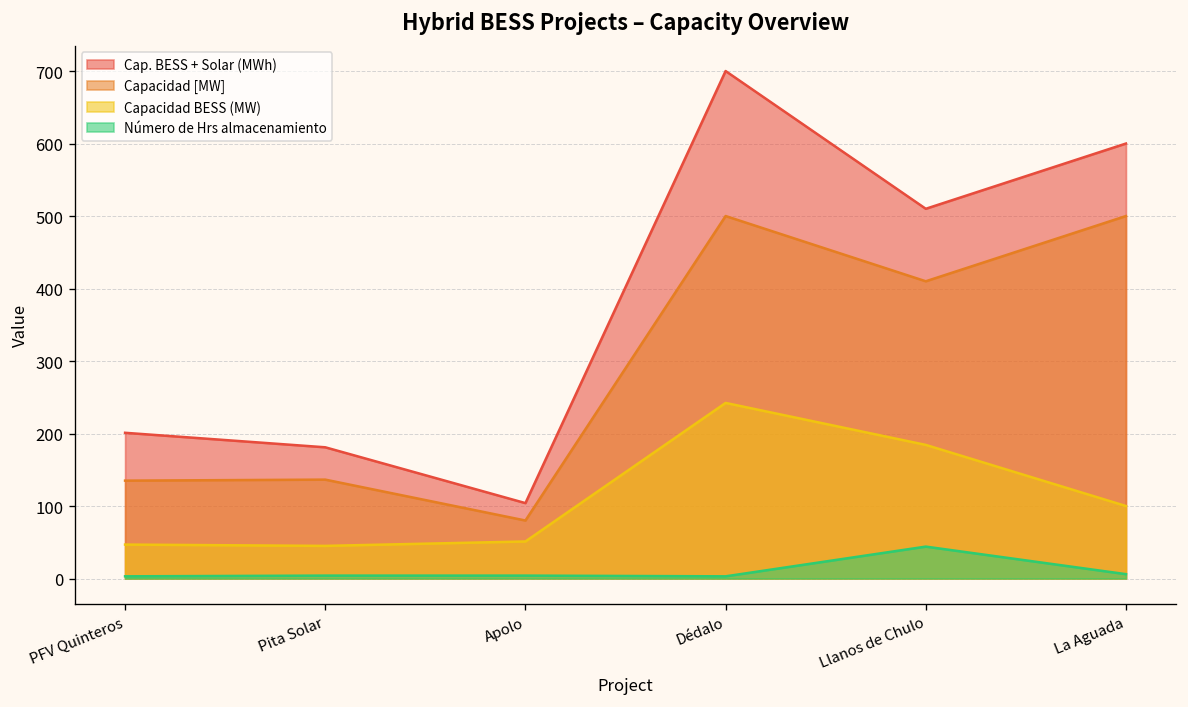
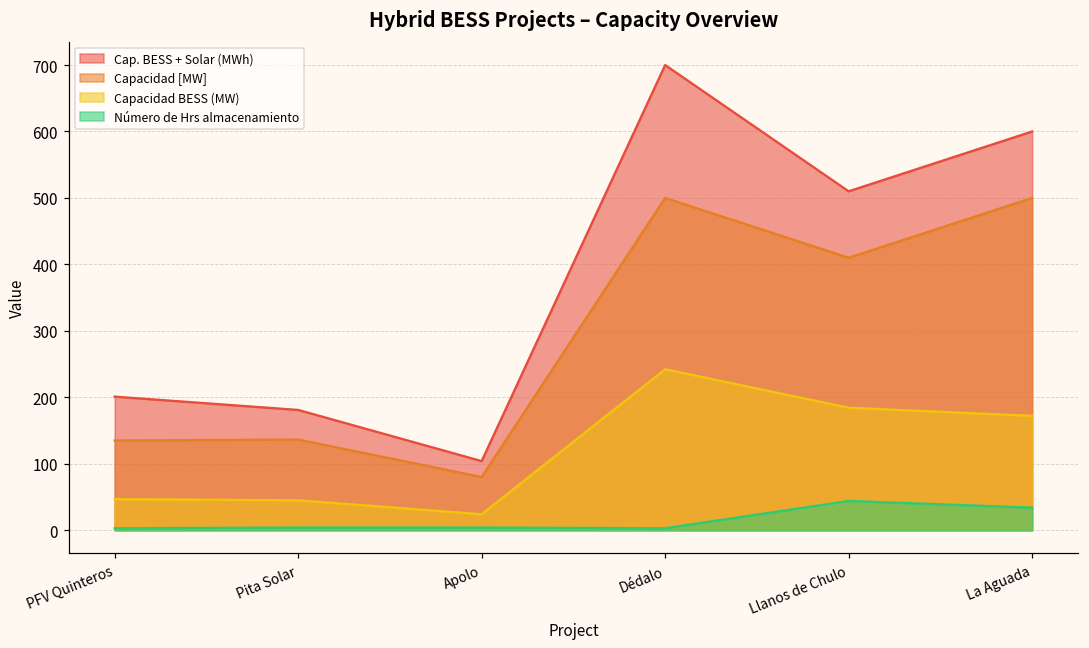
Capacidad BESS (MW), Apolo: 50 -> 20
Capacidad BESS (MW), La Aguada: 100 -> 170
Número de Hrs almacenamiento, La Aguada: 10 -> 30
